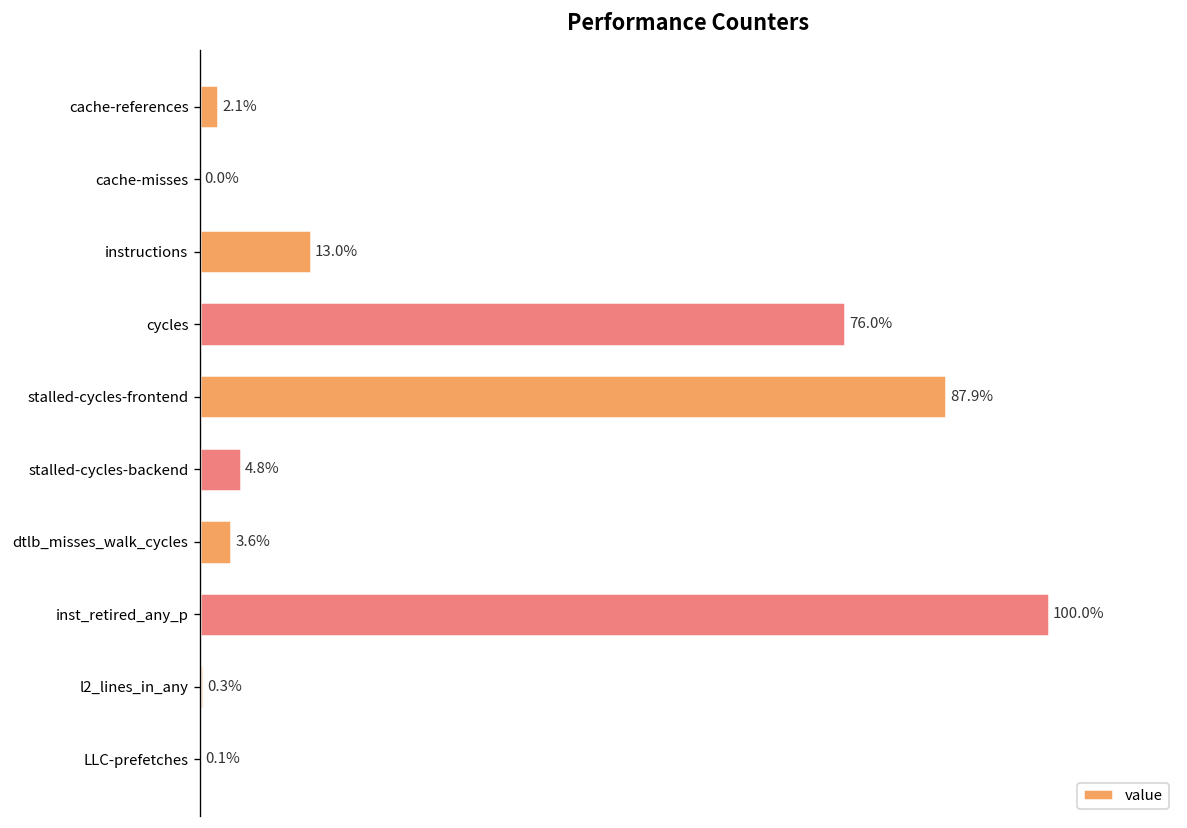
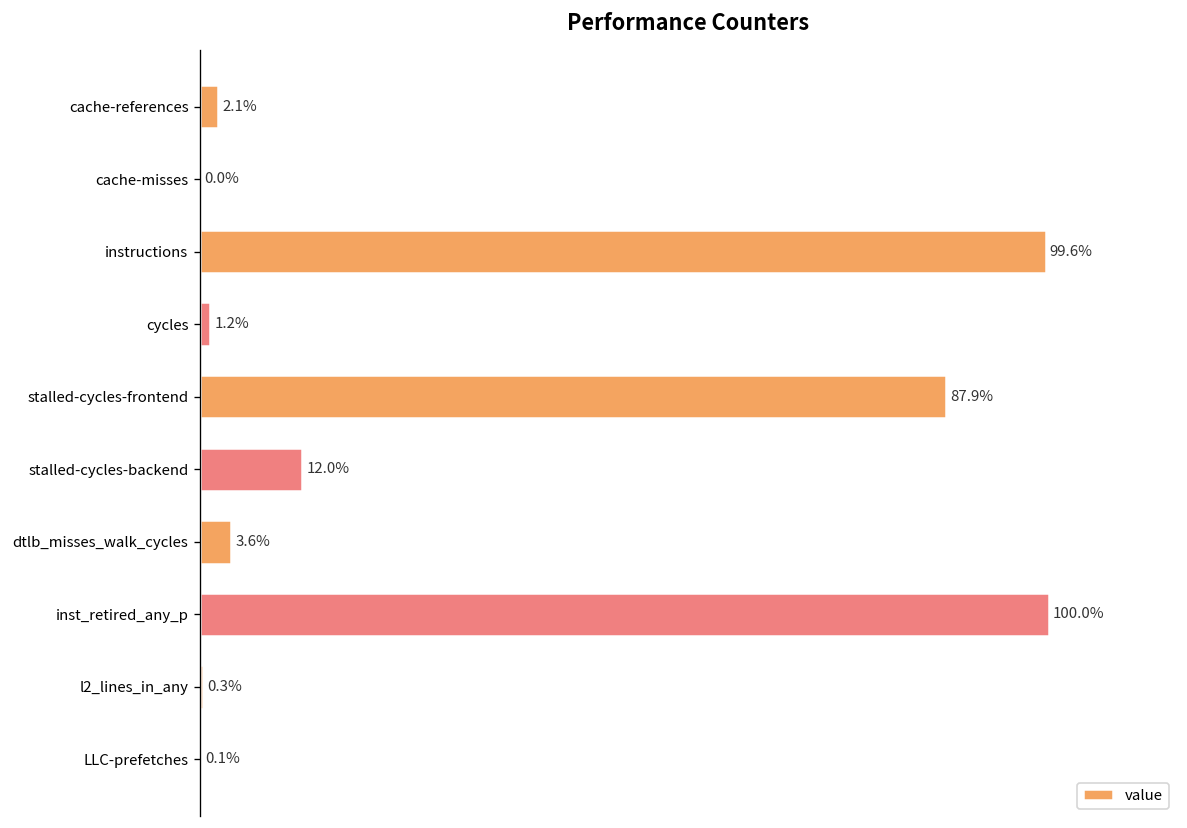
instructions: 13.0% -> 99.6%
cycles: 76.0% -> 1.2%
stalled-cycles-backend: 4.8% -> 12.0%
